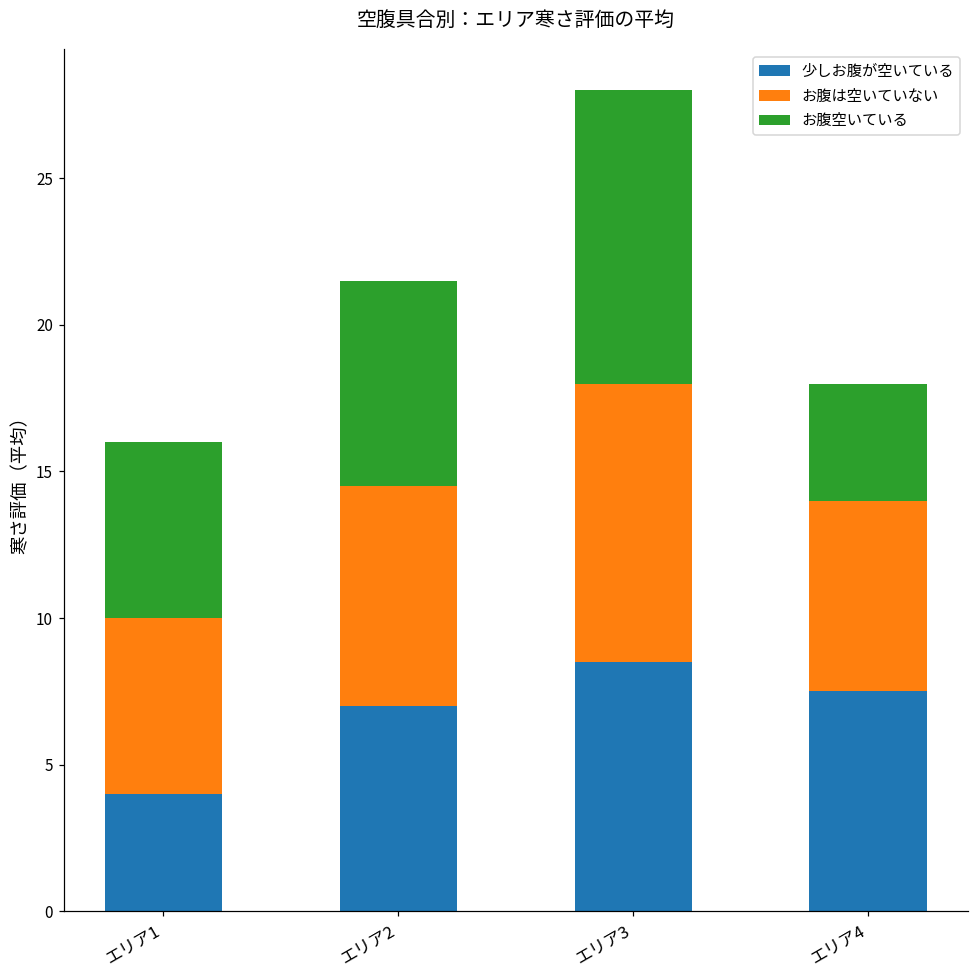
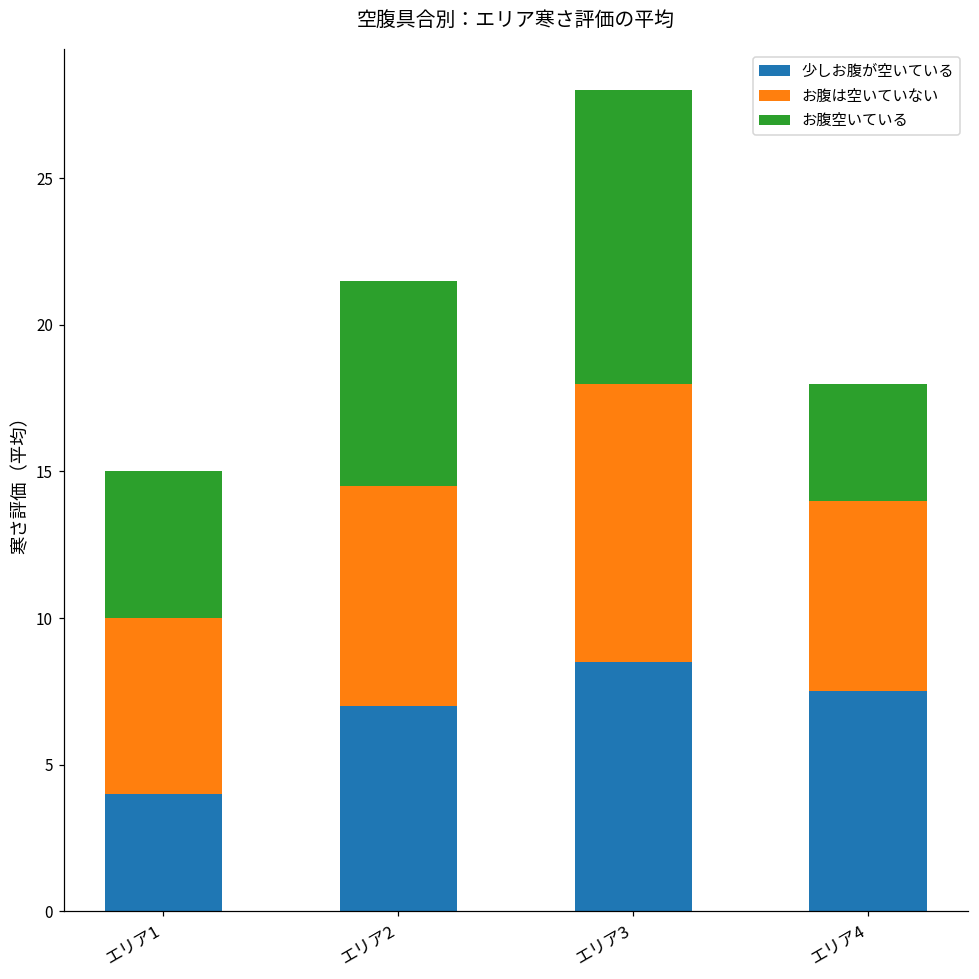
お腹空いている, エリア1: 6 -> 5
